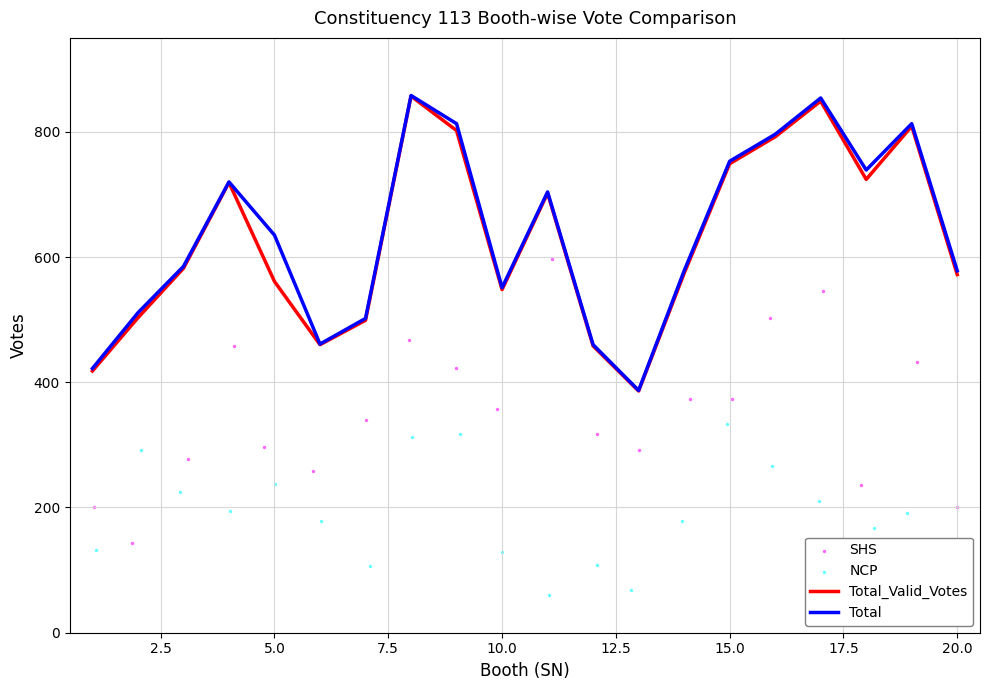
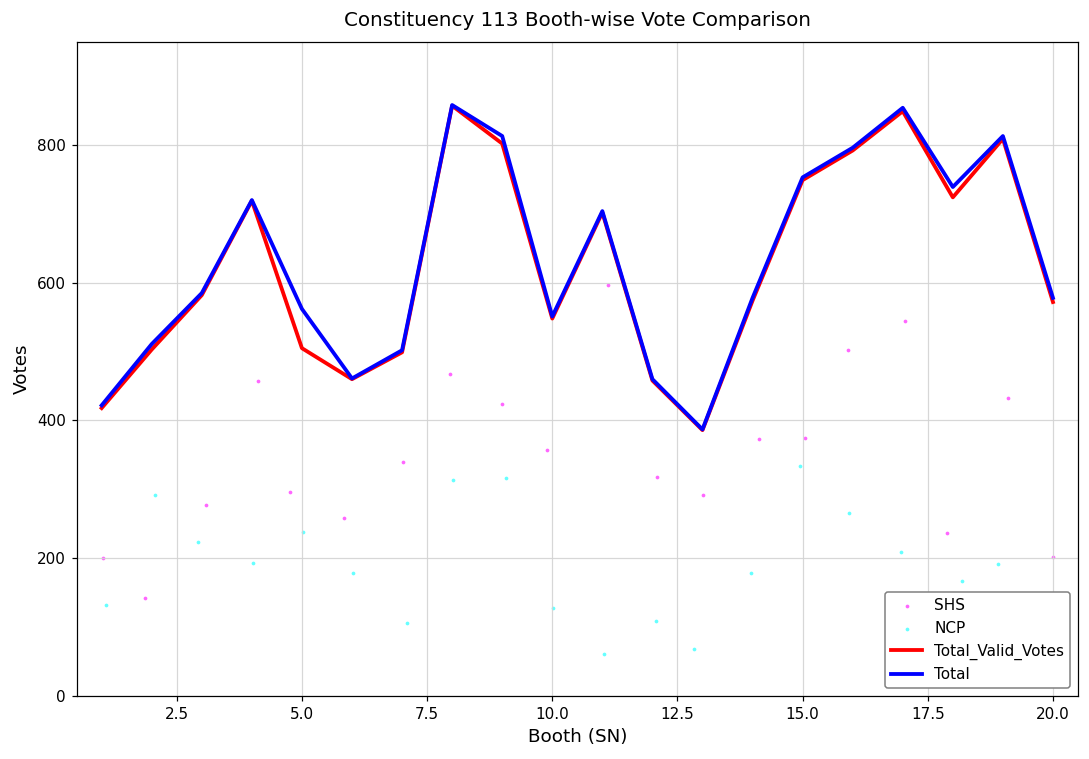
Total_Valid_Votes, 5.0: 560 -> 510
Total, 5.0: 640 -> 560
